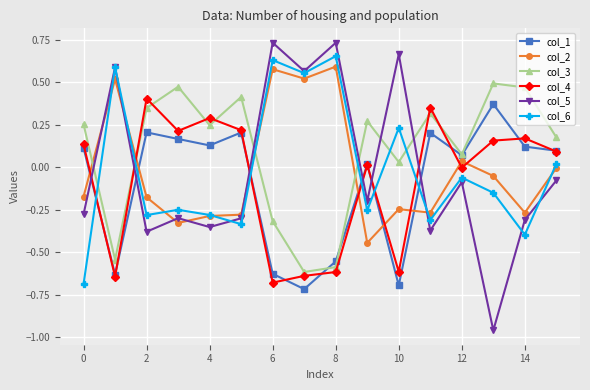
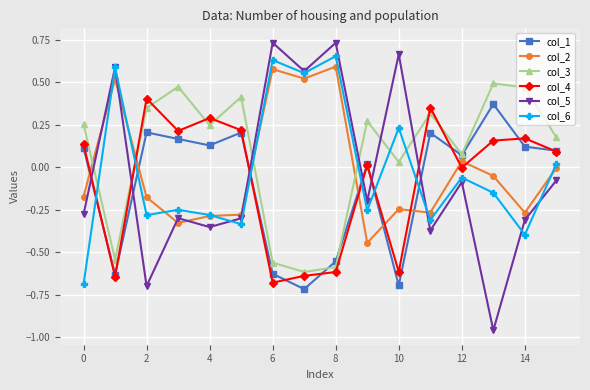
col_5, 2: -0.38 -> -0.70
col_3, 6: -0.32 -> -0.56
